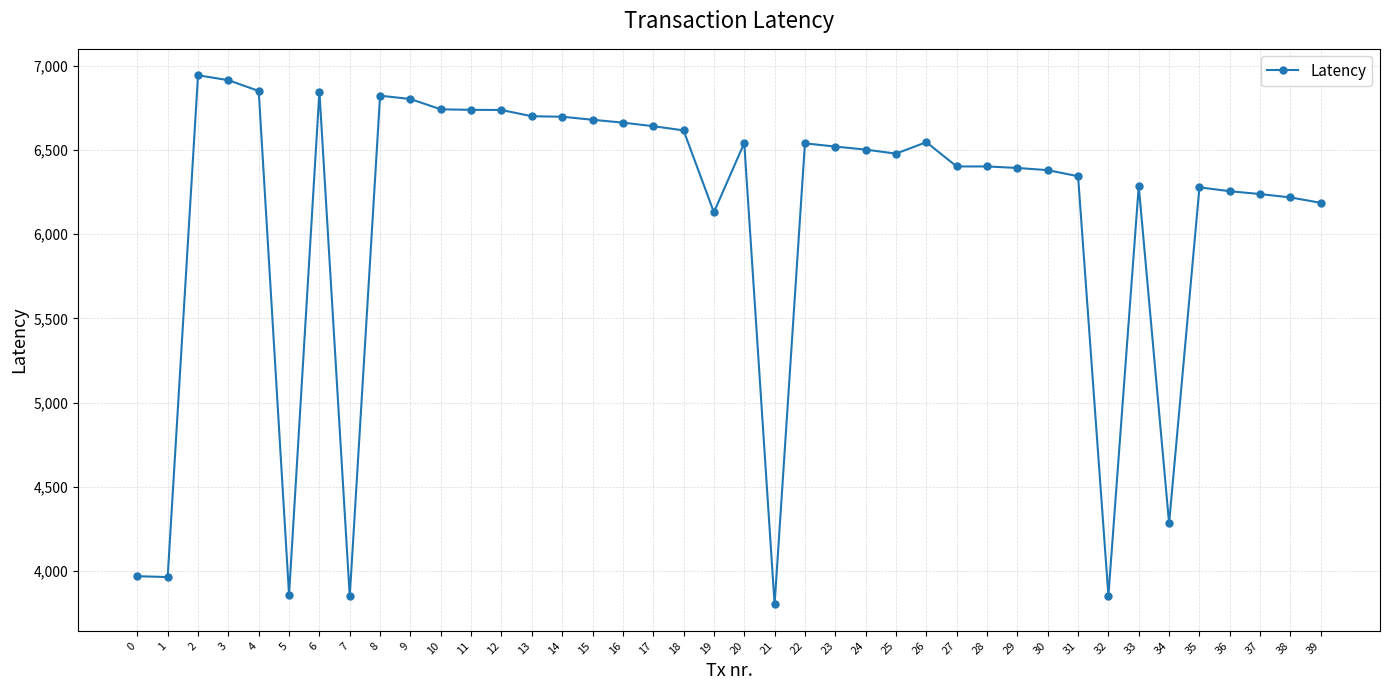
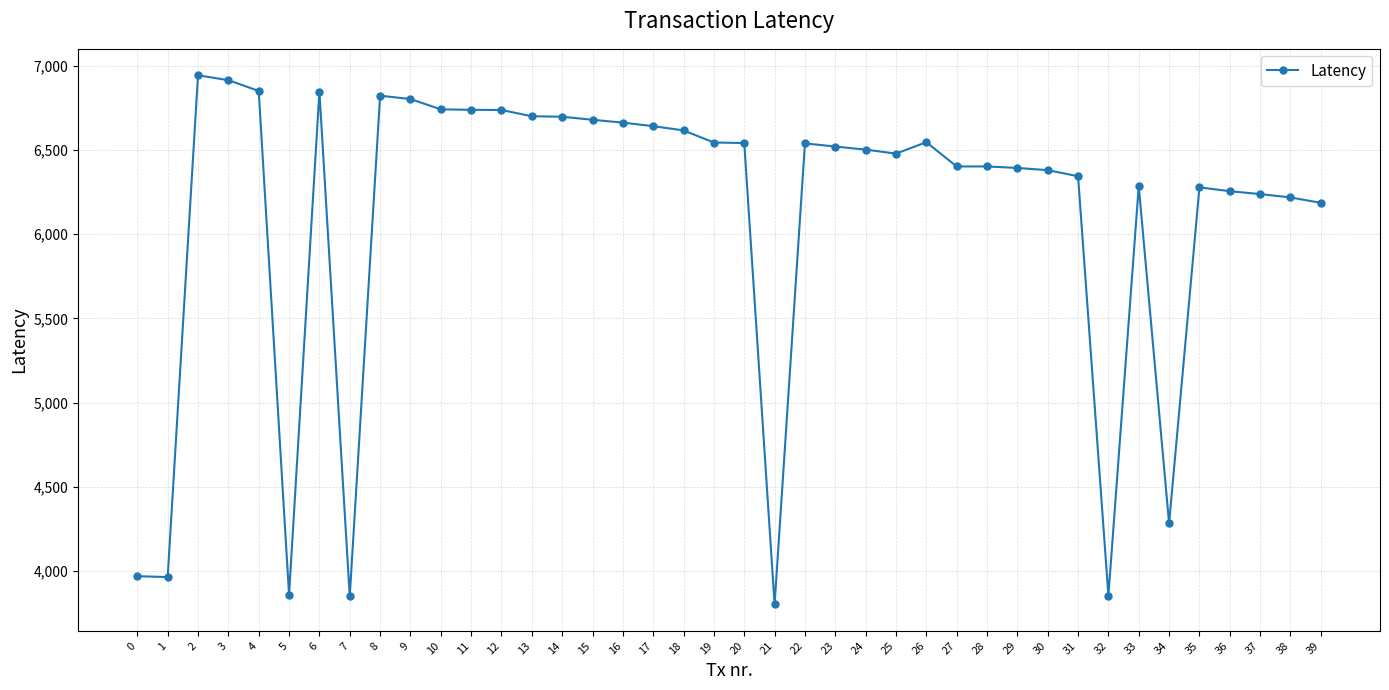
19: 6,130 -> 6,540
